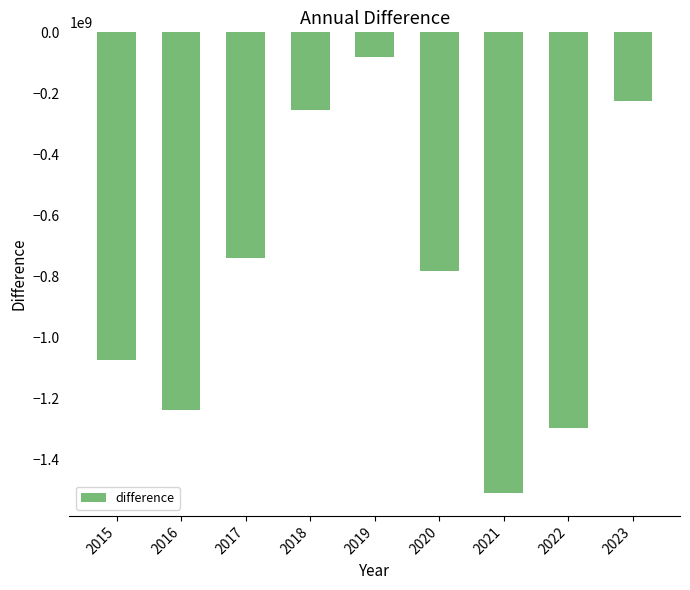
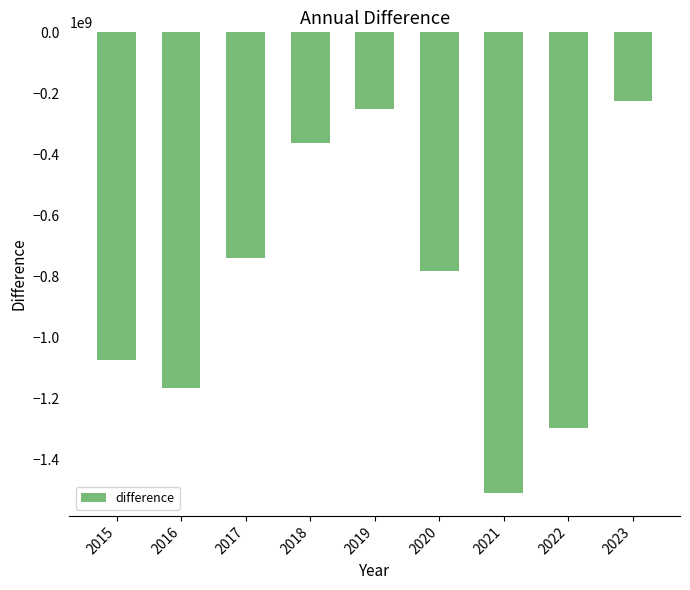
2016: -1240000000 -> -1170000000
2018: -250000000 -> -360000000
2019: -80000000 -> -250000000
